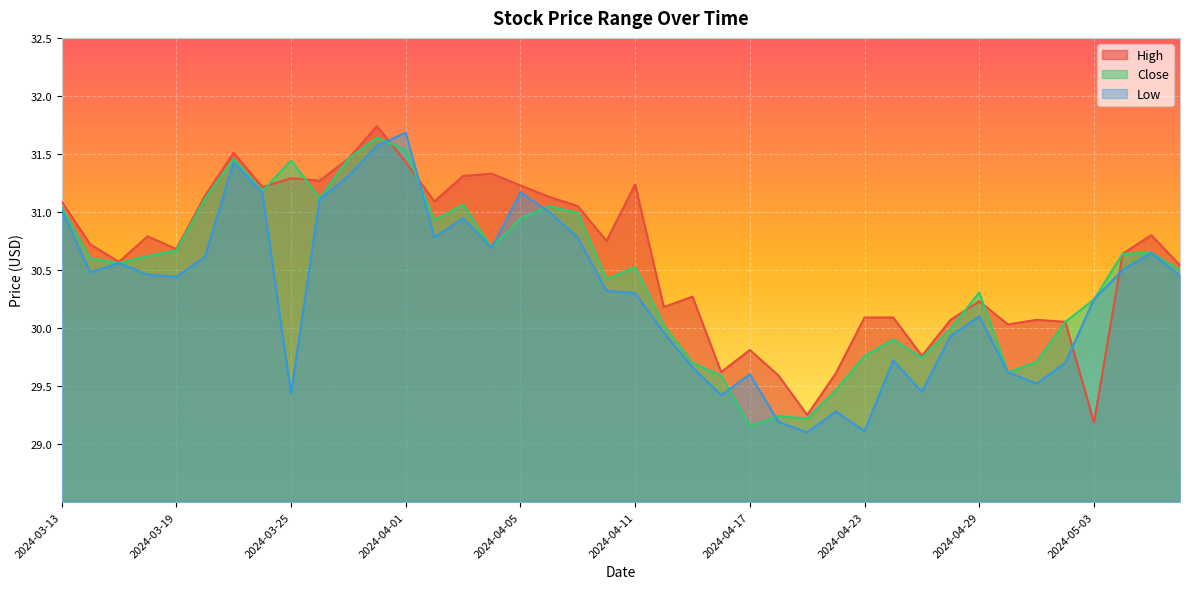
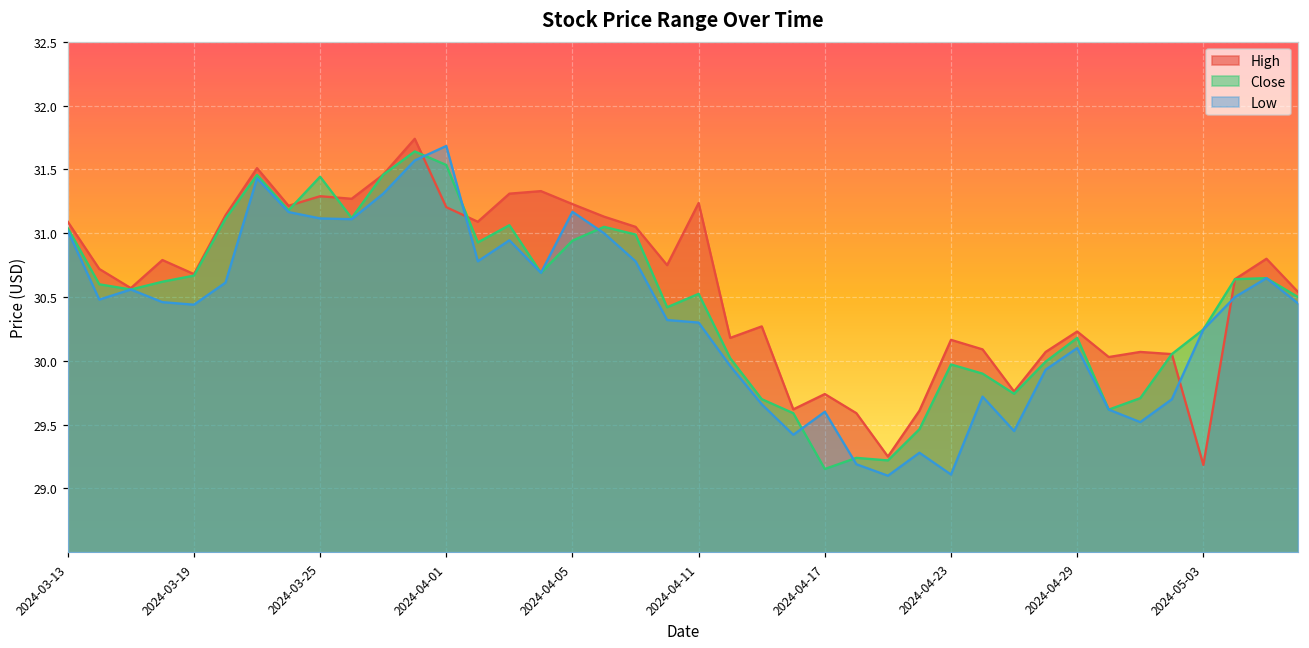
Low, 2024-03-25: 29.43 -> 31.12
High, 2024-04-01: 31.43 -> 31.20
High, 2024-04-17: 29.81 -> 29.74
High, 2024-04-23: 30.09 -> 30.16
Close, 2024-04-23: 29.76 -> 29.97
Close, 2024-04-29: 30.31 -> 30.18
